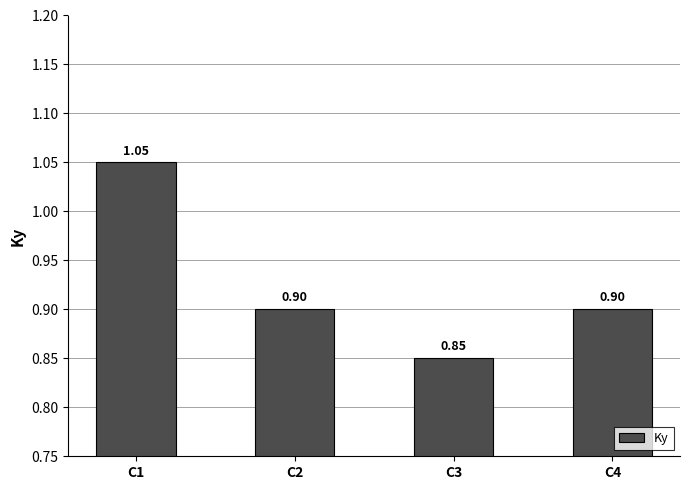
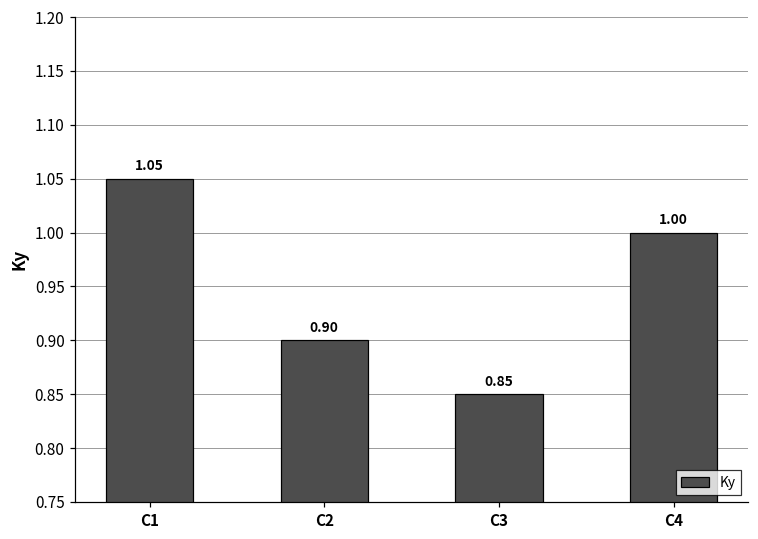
C4: 0.90 -> 1.00
